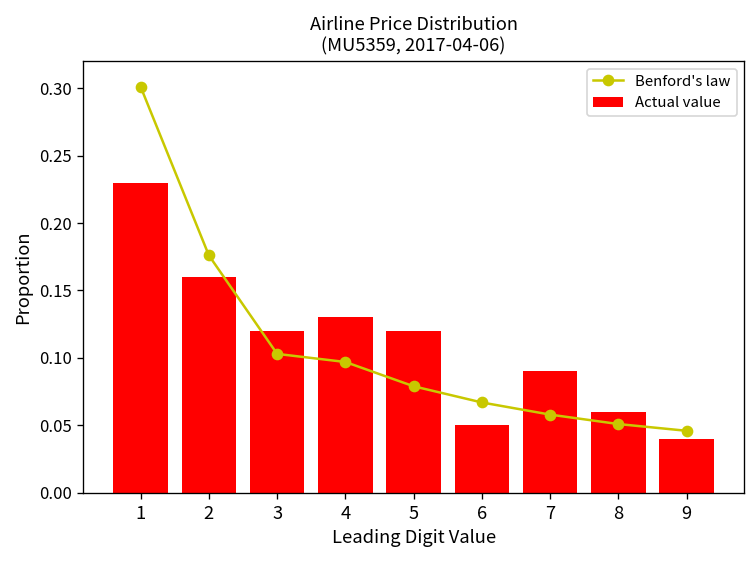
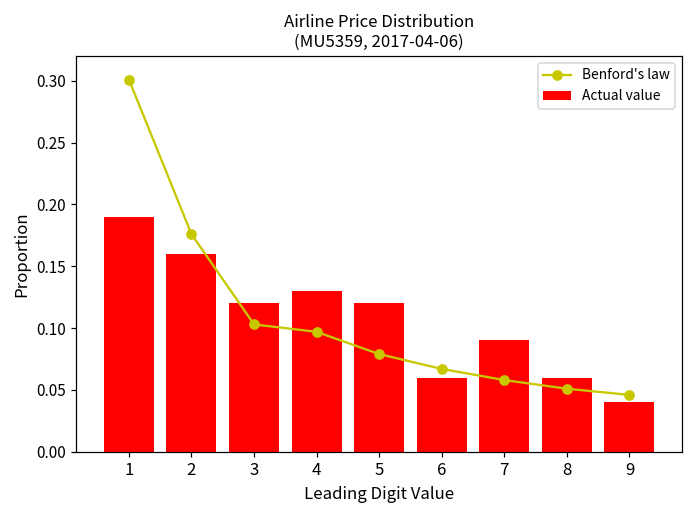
Actual value, 1: 0.23 -> 0.19
Actual value, 6: 0.05 -> 0.06
